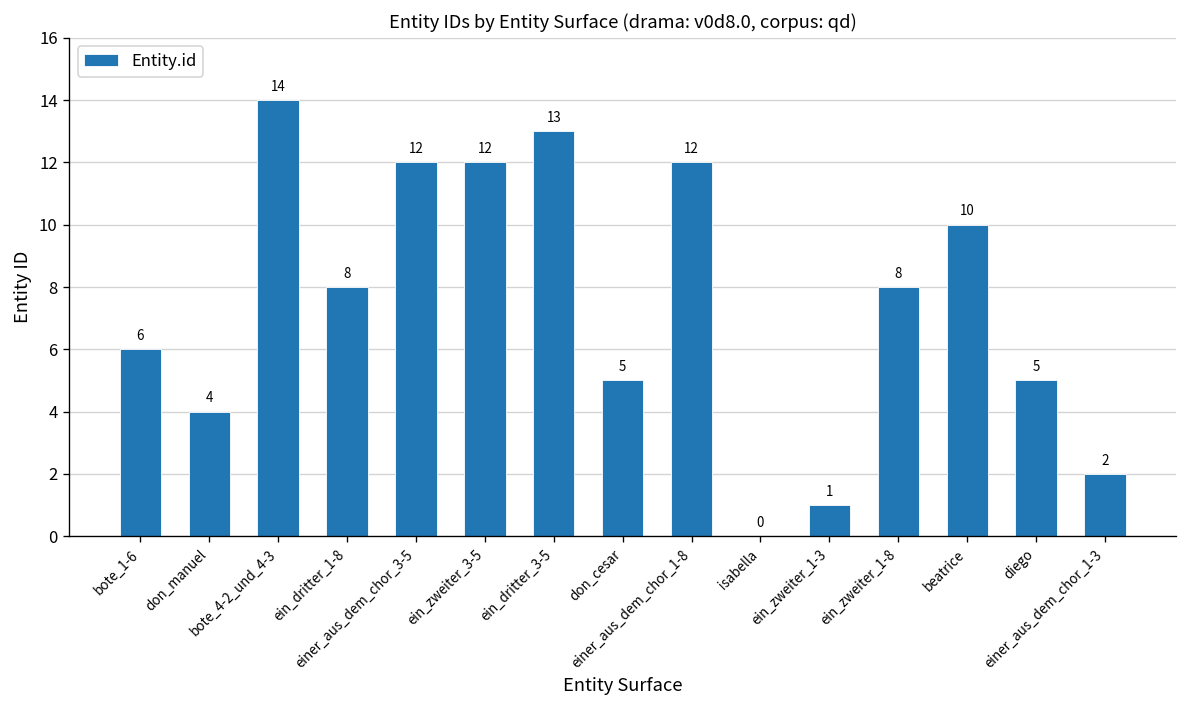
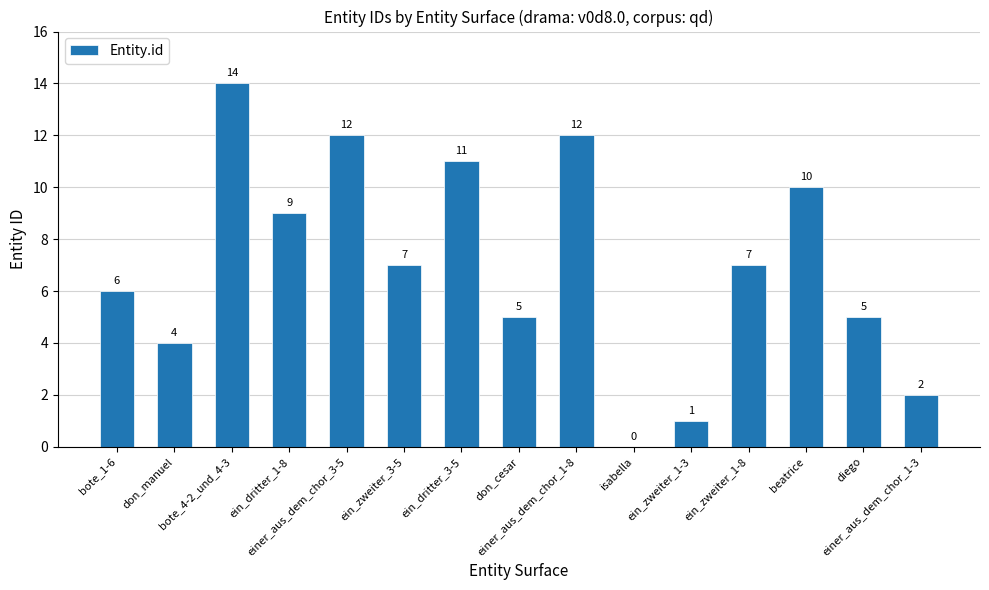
ein_dritter_1-8: 8 -> 9
ein_zweiter_3-5: 12 -> 7
ein_dritter_3-5: 13 -> 11
ein_zweiter_1-8: 8 -> 7
